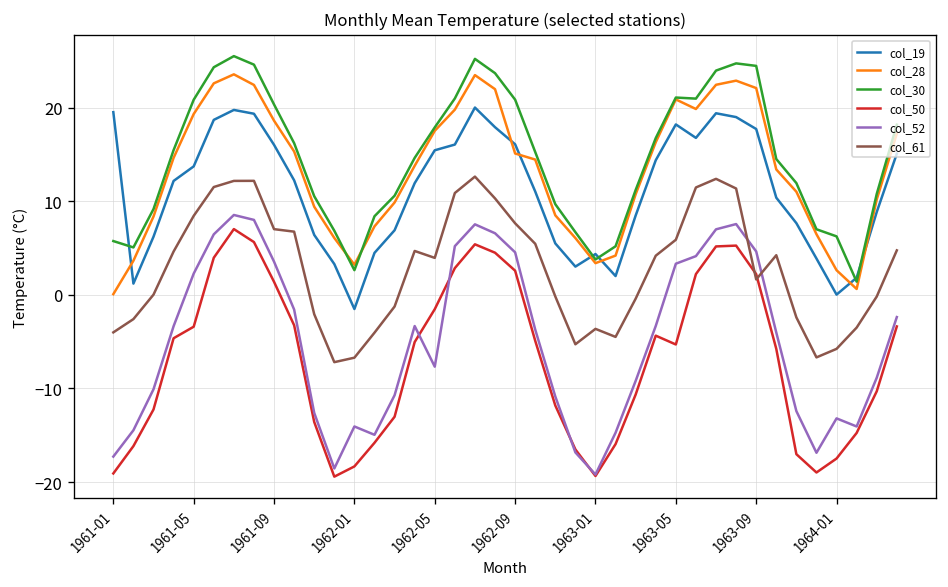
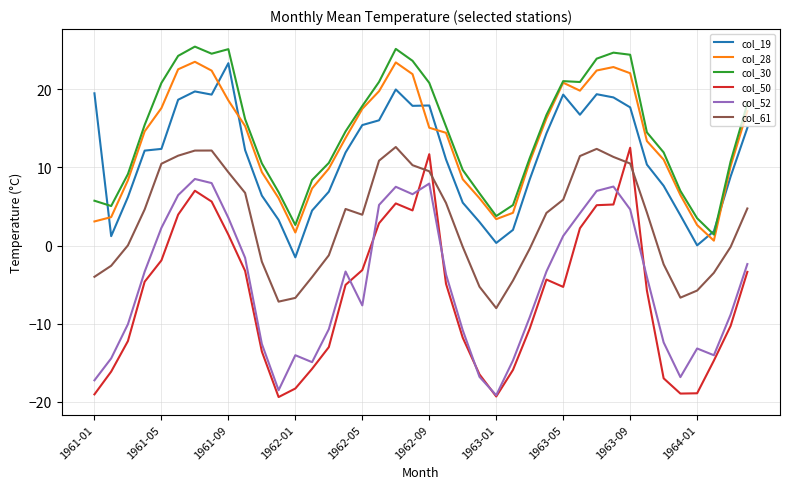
col_28, 1961-01: 0 -> 3
col_19, 1961-05: 14 -> 12
col_28, 1961-05: 19 -> 18
col_50, 1961-05: -3 -> -2
col_61, 1961-05: 8 -> 10
col_19, 1961-09: 16 -> 23
col_30, 1961-09: 20 -> 25
col_61, 1961-09: 7 -> 9
col_28, 1962-01: 3 -> 2
col_50, 1962-05: -2 -> -3
col_19, 1962-09: 16 -> 18
col_50, 1962-09: 3 -> 12
col_52, 1962-09: 5 -> 8
col_61, 1962-09: 8 -> 10
col_19, 1963-01: 4 -> 0
col_61, 1963-01: -4 -> -8
col_19, 1963-05: 18 -> 19
col_52, 1963-05: 3 -> 1
col_50, 1963-09: 2 -> 13
col_61, 1963-09: 2 -> 11
col_30, 1964-01: 6 -> 3
col_50, 1964-01: -17 -> -19
